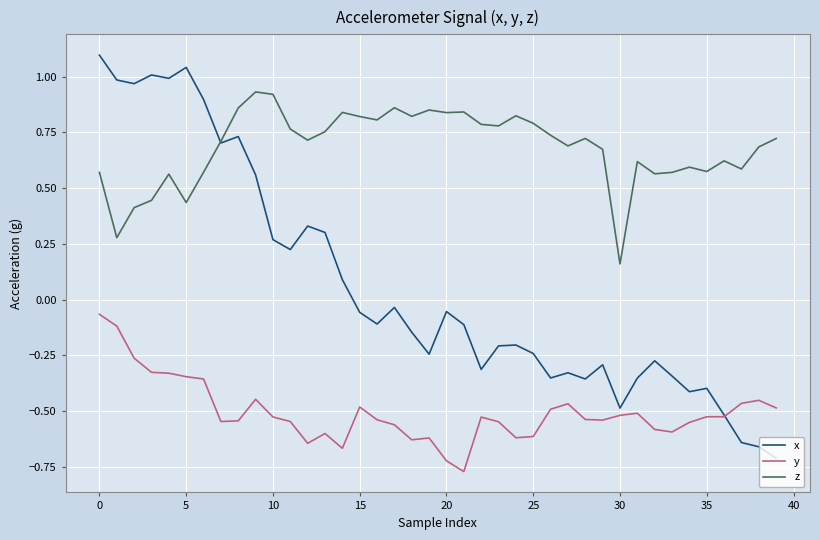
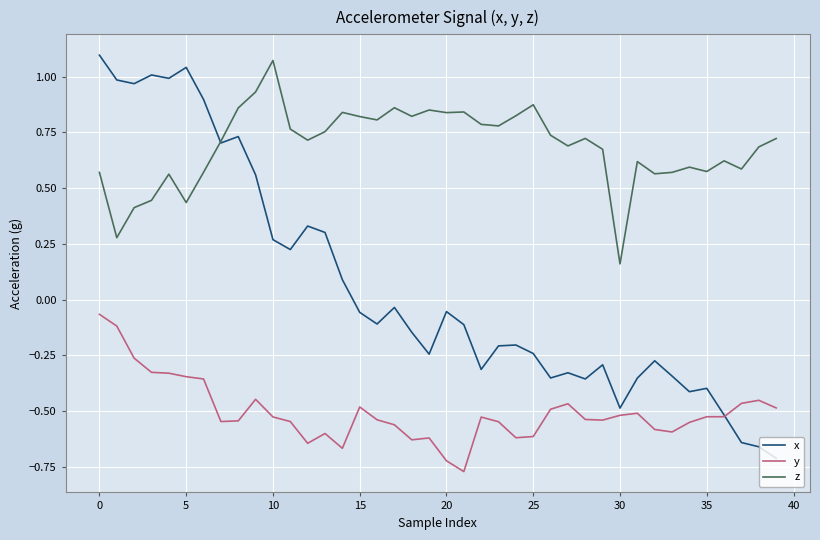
z, 10: 0.92 -> 1.07
z, 25: 0.79 -> 0.87
